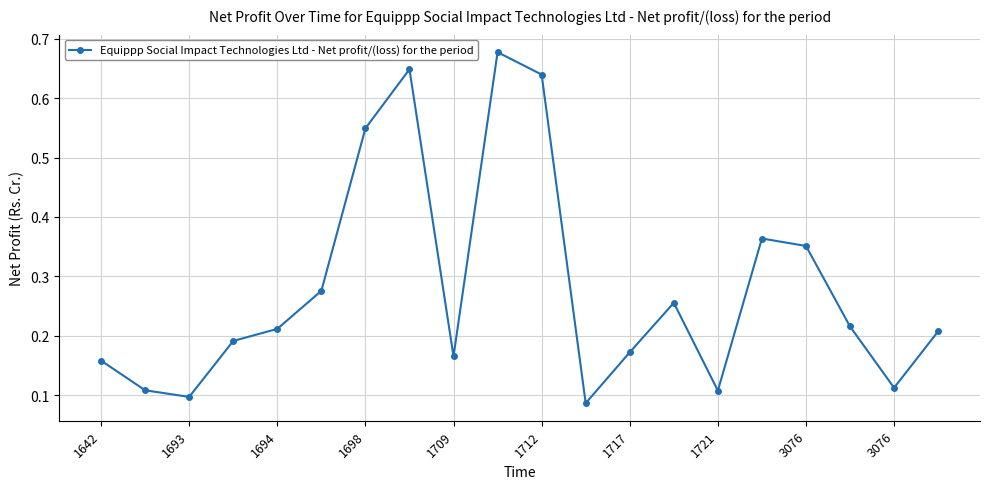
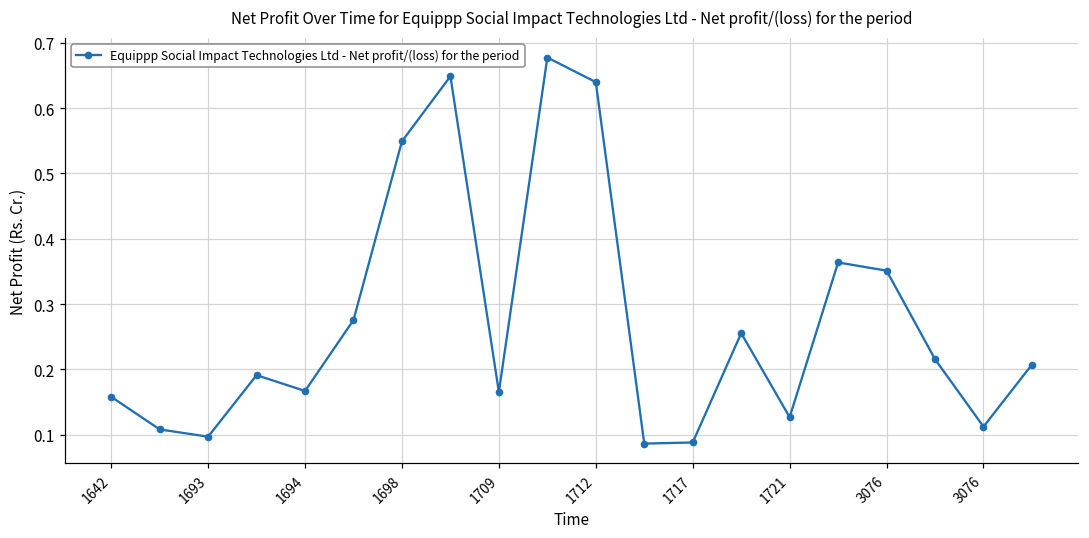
1694: 0.21 -> 0.17
1717: 0.17 -> 0.09
1721: 0.11 -> 0.13
